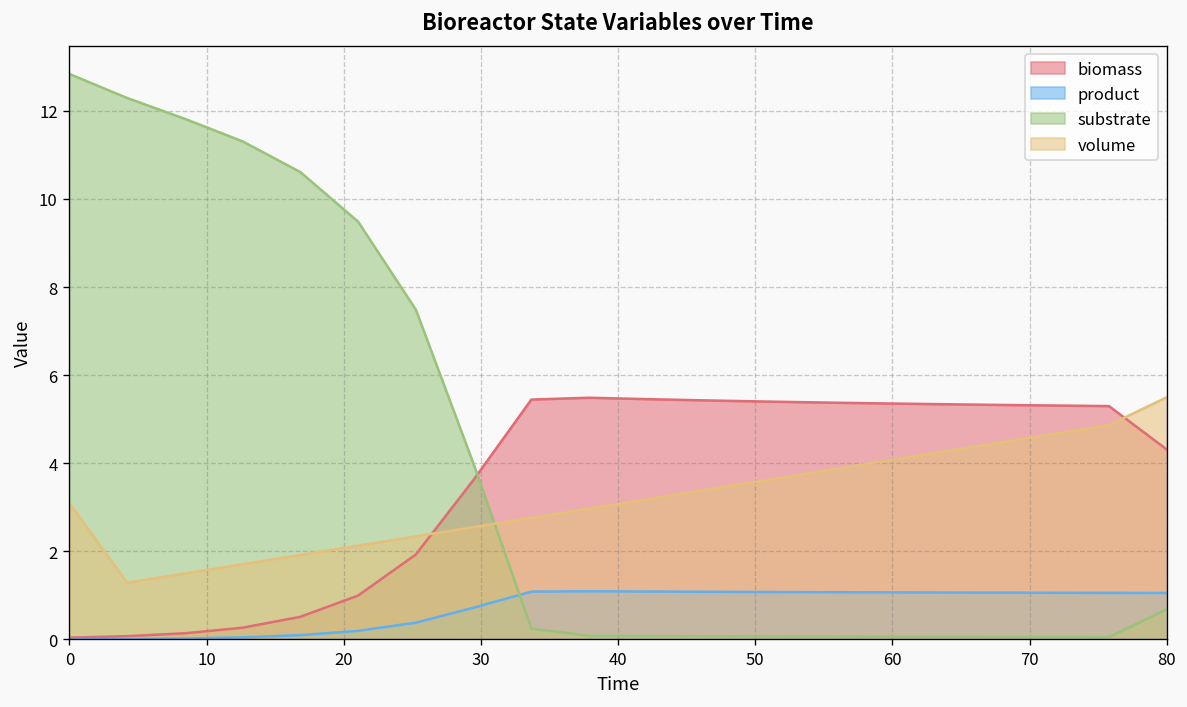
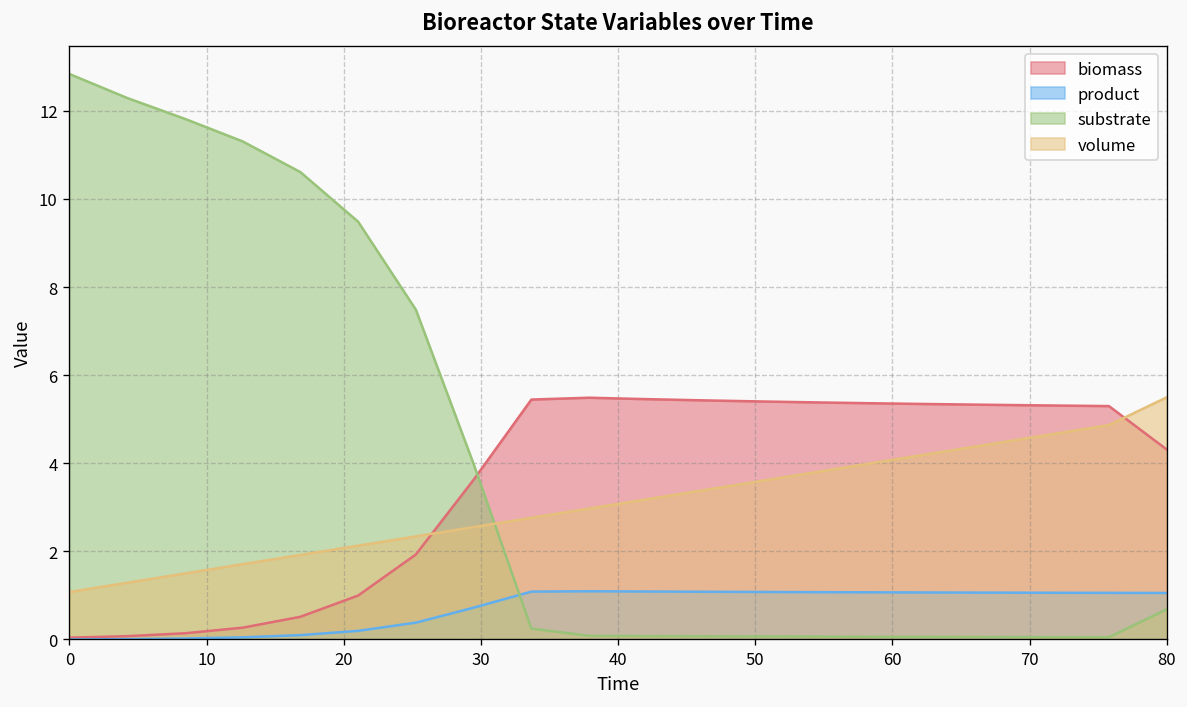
volume, 0: 3.1 -> 1.1
